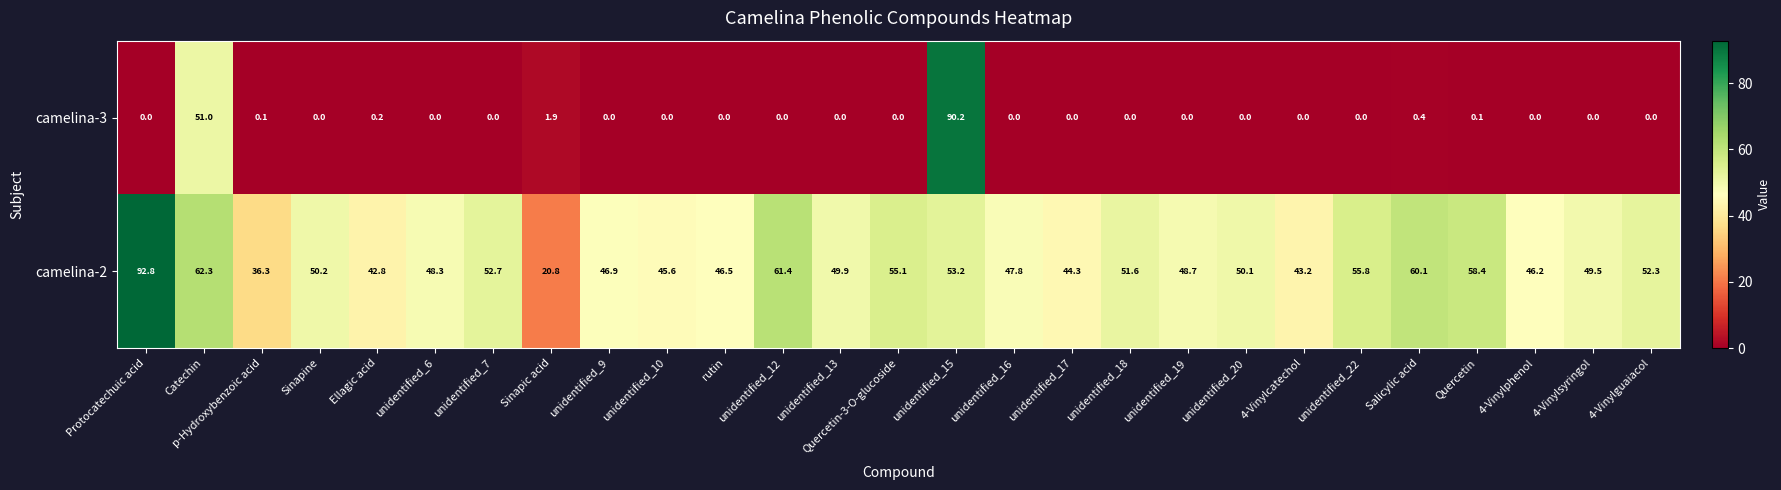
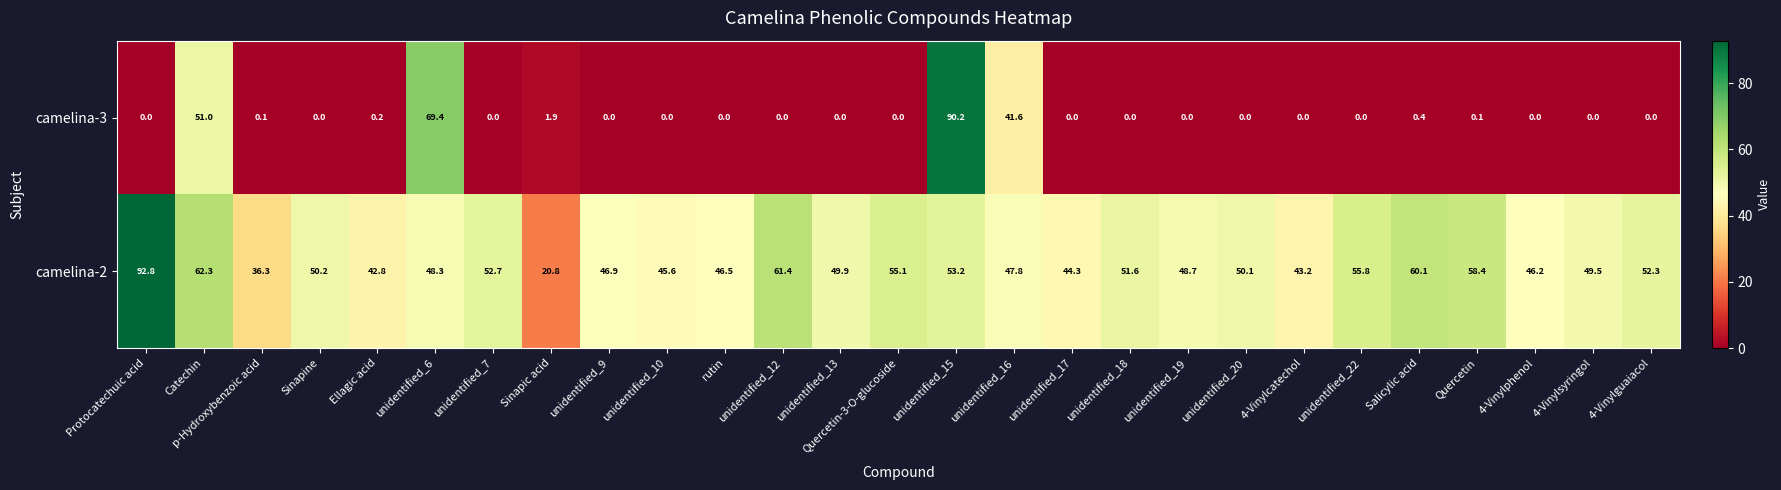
camelina-3, unidentified_6: 0.0 -> 69.4
camelina-3, unidentified_16: 0.0 -> 41.6
